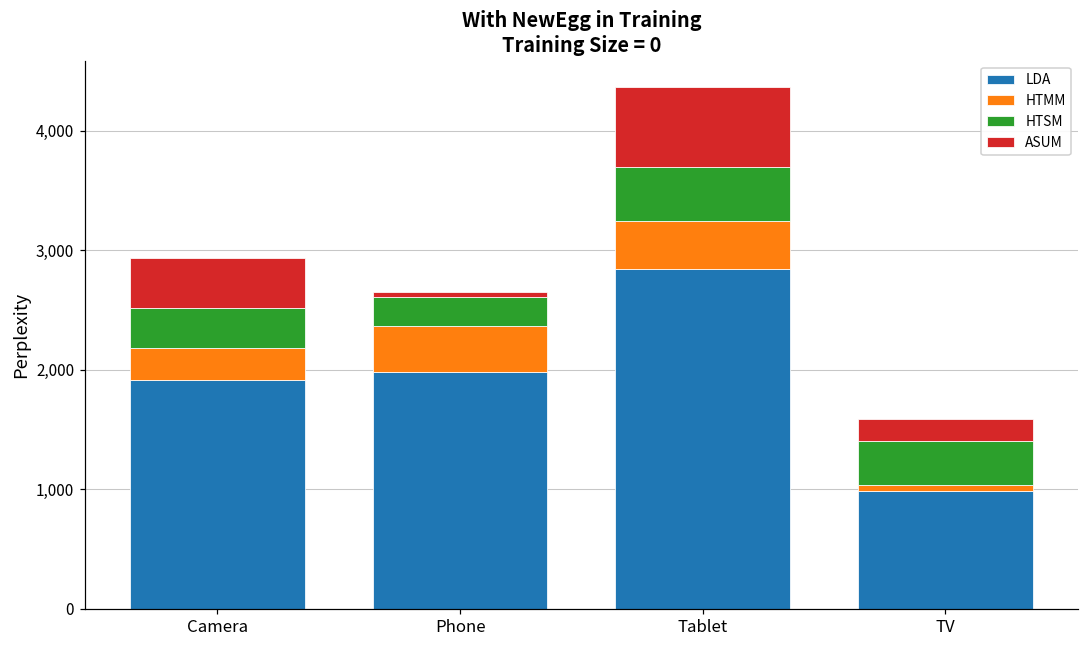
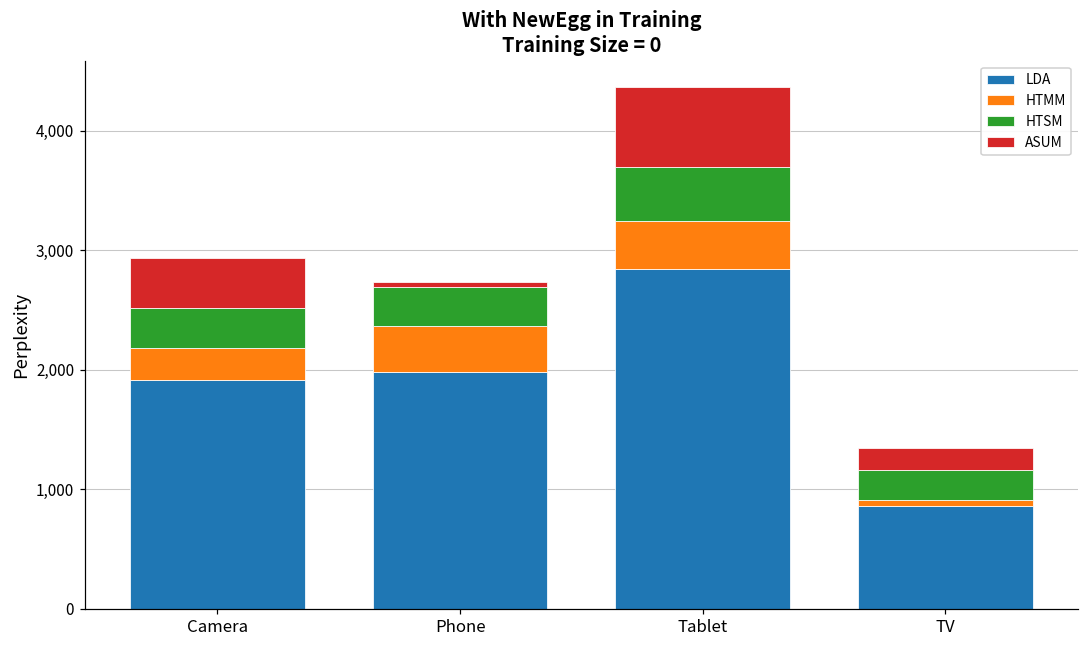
HTSM, Phone: 240 -> 330
LDA, TV: 980 -> 860
HTSM, TV: 360 -> 240
